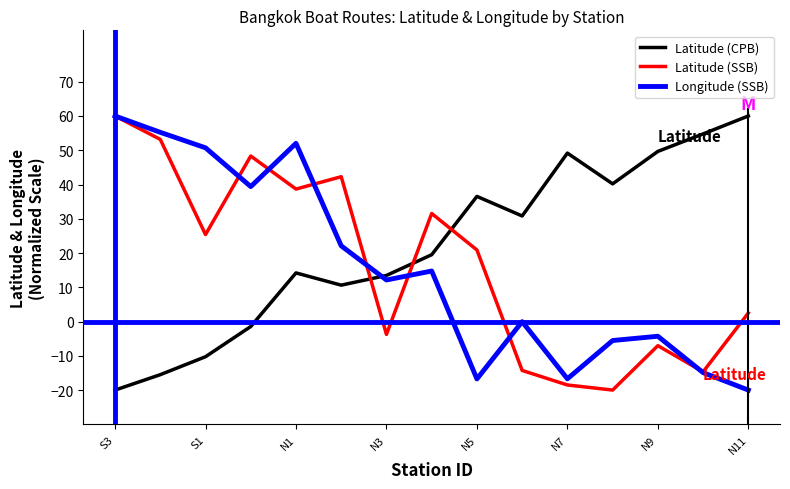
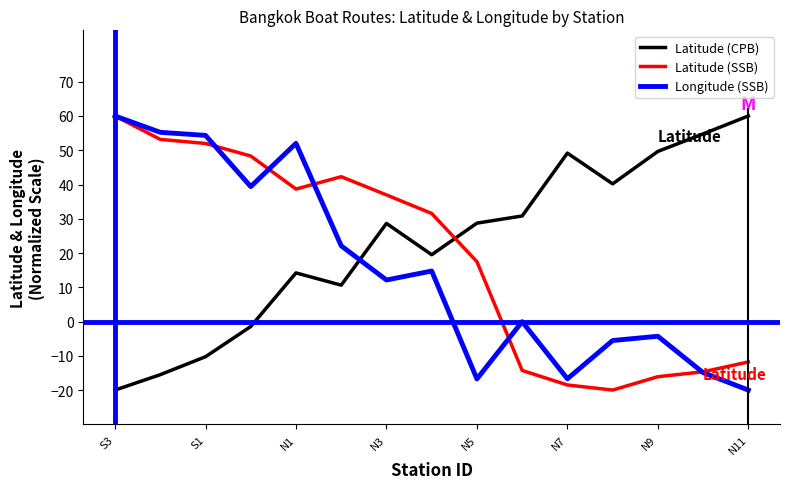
Latitude (SSB), S1: 25 -> 52
Longitude (SSB), S1: 51 -> 54
Latitude (CPB), N3: 13 -> 29
Latitude (SSB), N3: -4 -> 37
Latitude (CPB), N5: 37 -> 29
Latitude (SSB), N5: 21 -> 17
Latitude (SSB), N9: -7 -> -16
Latitude (SSB), N11: 2 -> -12
